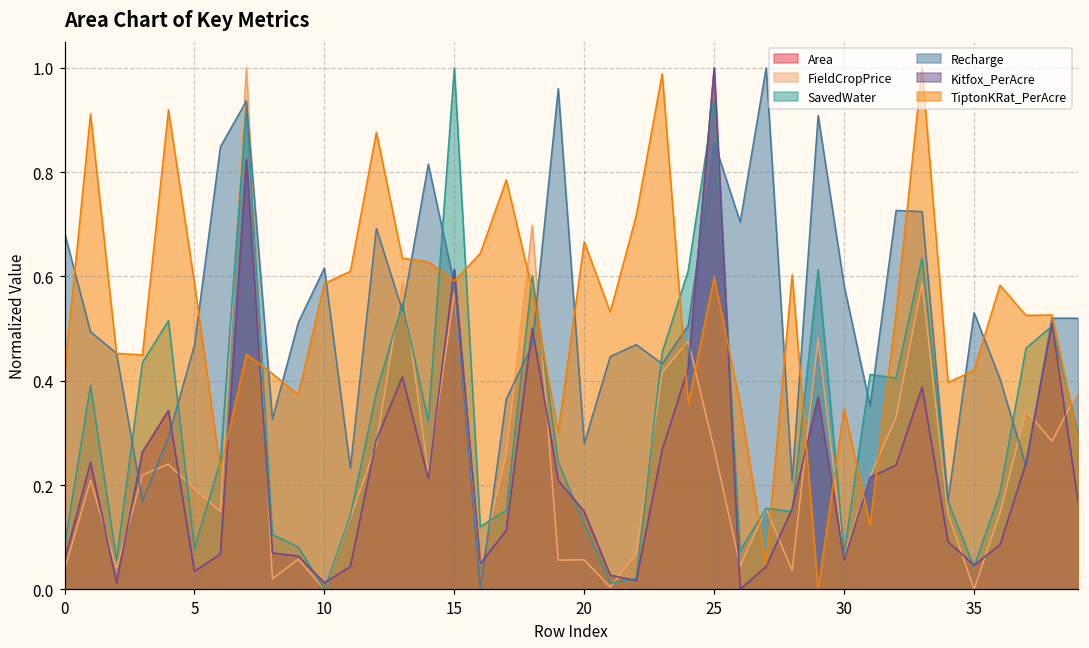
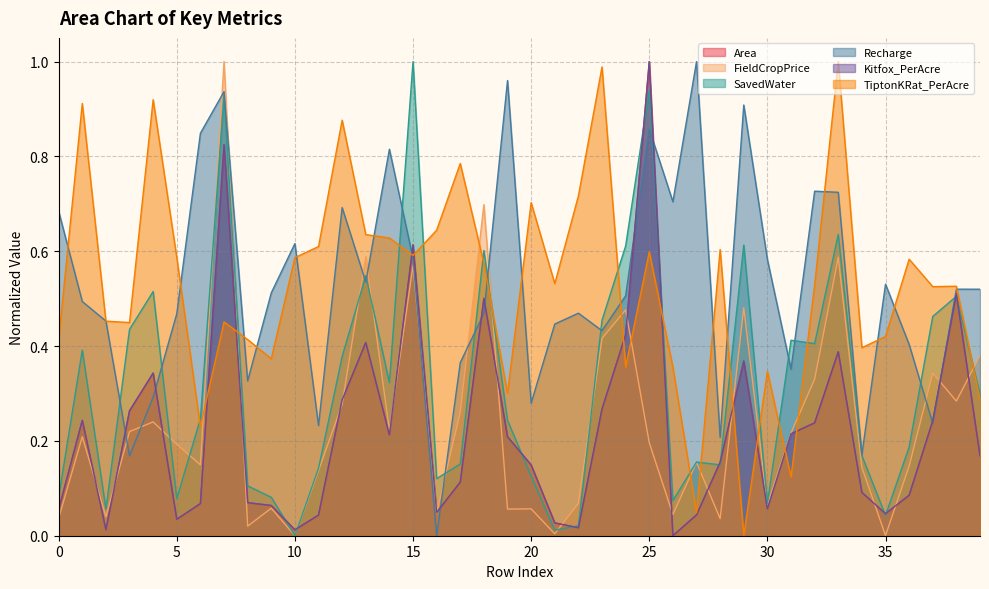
TiptonKRat_PerAcre, 20: 0.67 -> 0.70
FieldCropPrice, 25: 0.27 -> 0.20
